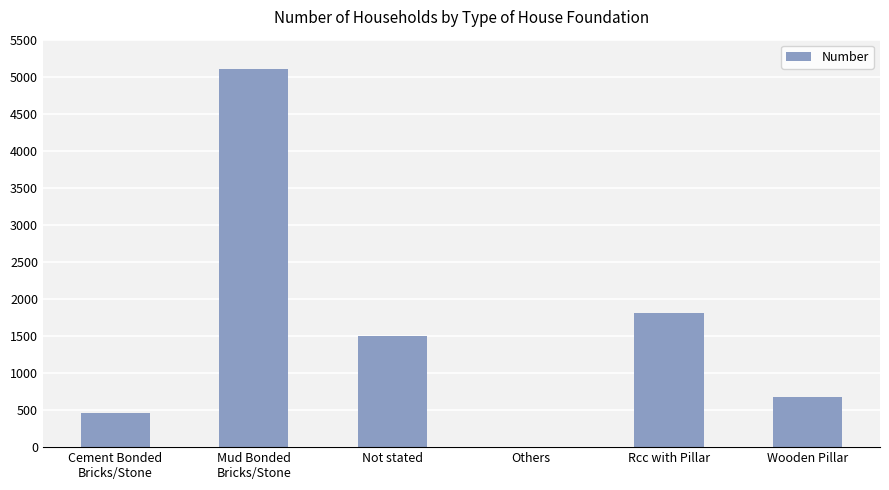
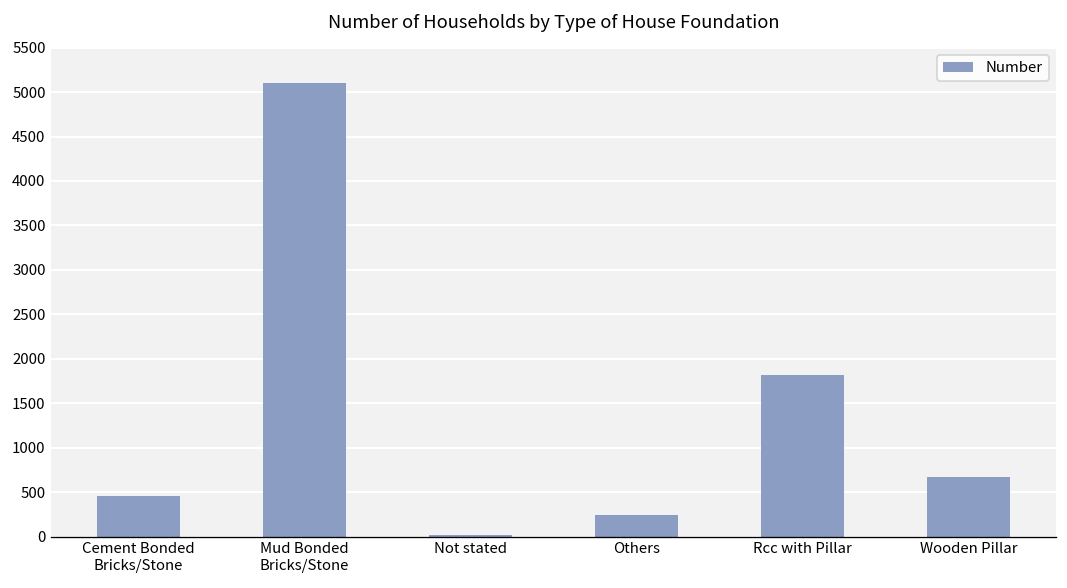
Not stated: 1500 -> 0
Others: 0 -> 200
